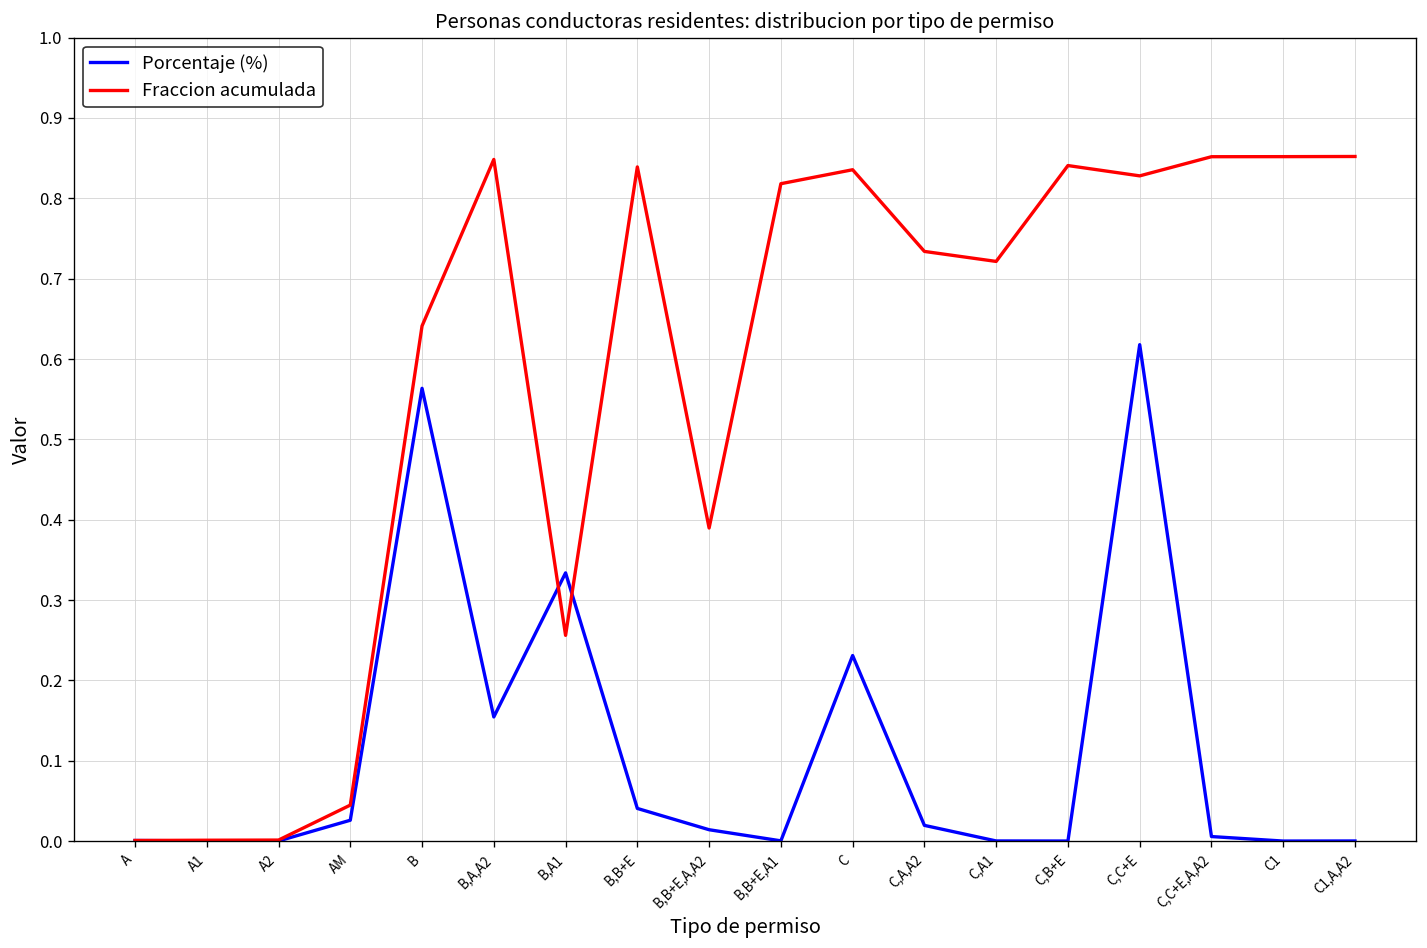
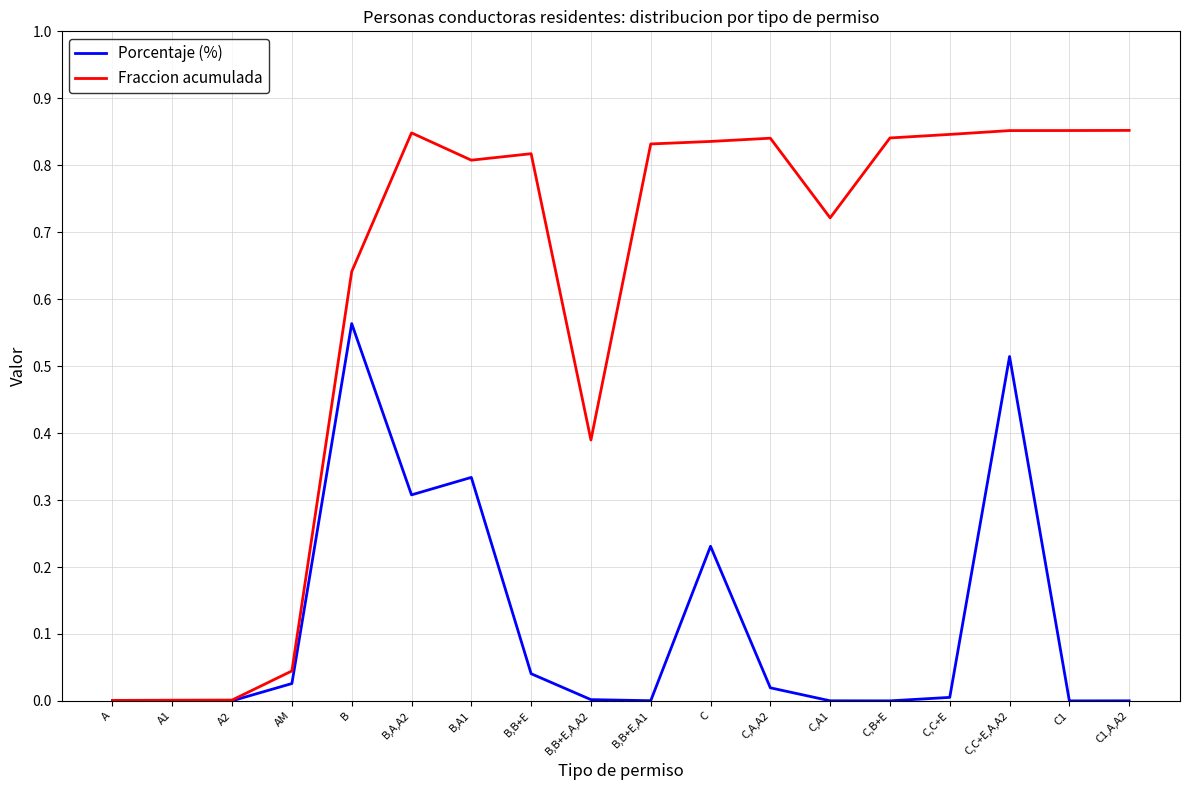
Porcentaje (%), B,A,A2: 0.15 -> 0.31
Fraccion acumulada, B,A1: 0.26 -> 0.81
Fraccion acumulada, B,B+E: 0.84 -> 0.82
Porcentaje (%), B,B+E,A,A2: 0.01 -> 0.00
Fraccion acumulada, B,B+E,A1: 0.82 -> 0.83
Fraccion acumulada, C,A,A2: 0.73 -> 0.84
Porcentaje (%), C,C+E: 0.62 -> 0.01
Fraccion acumulada, C,C+E: 0.83 -> 0.85
Porcentaje (%), C,C+E,A,A2: 0.01 -> 0.51
